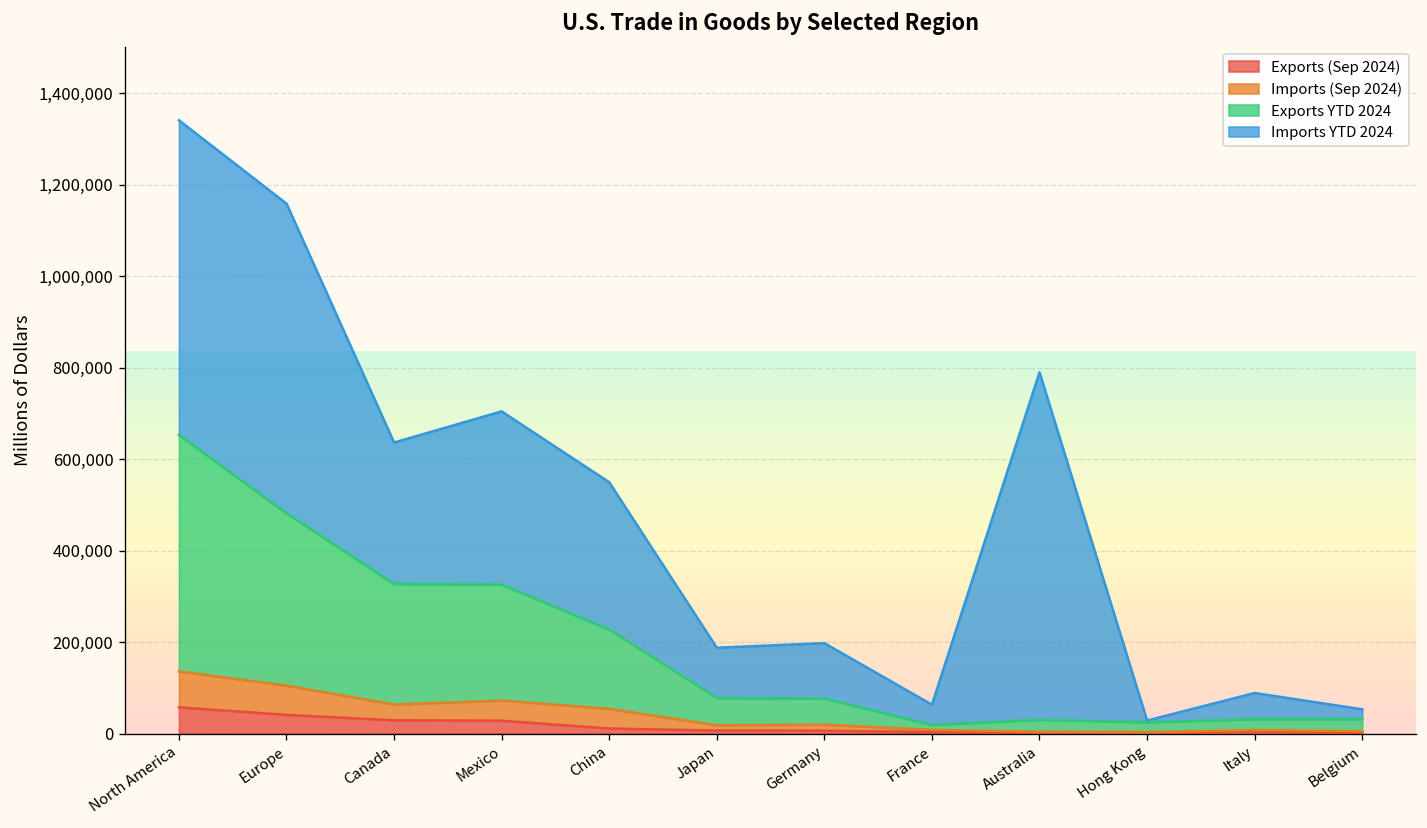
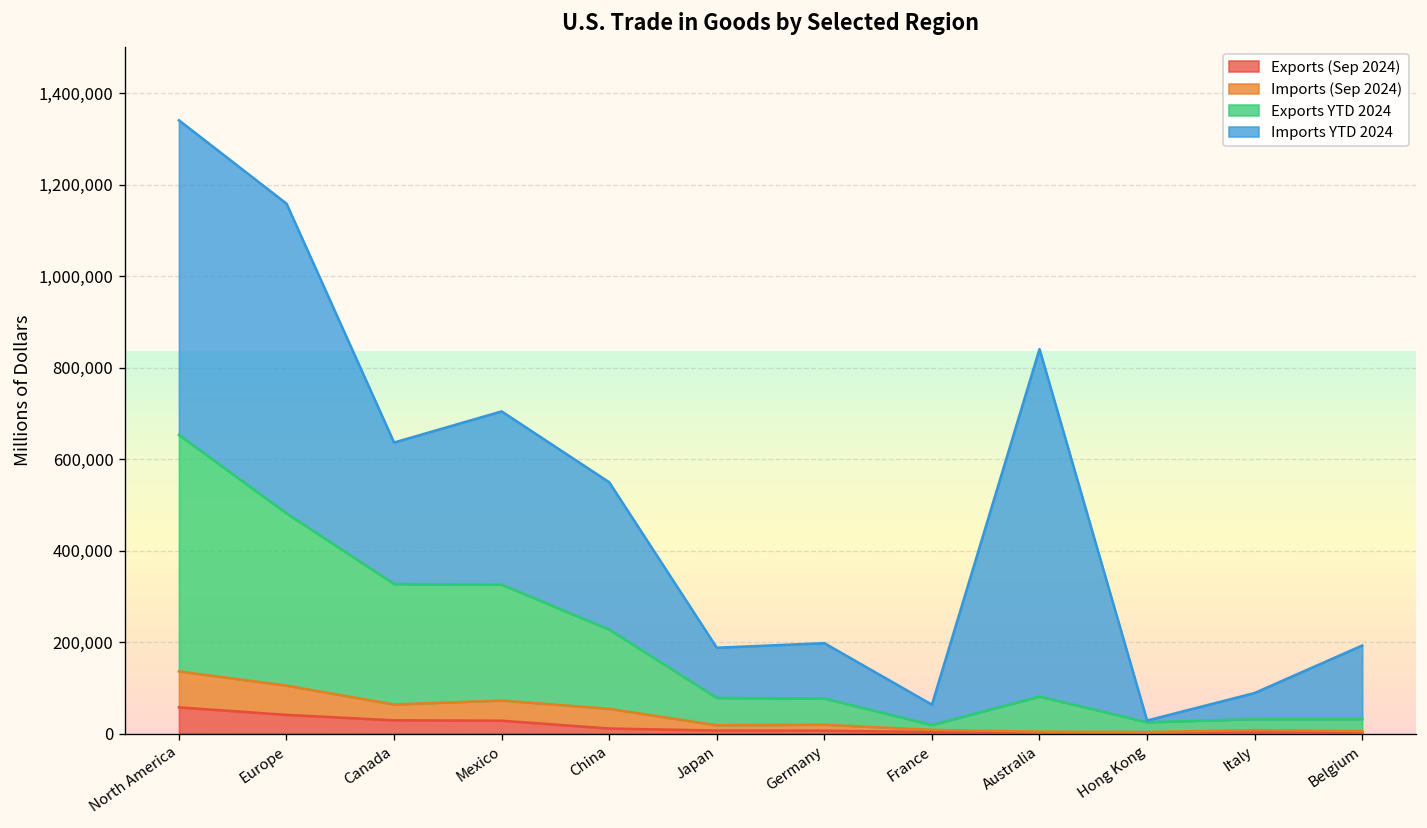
Exports YTD 2024, Australia: 30,000 -> 80,000
Imports YTD 2024, Belgium: 20,000 -> 160,000
